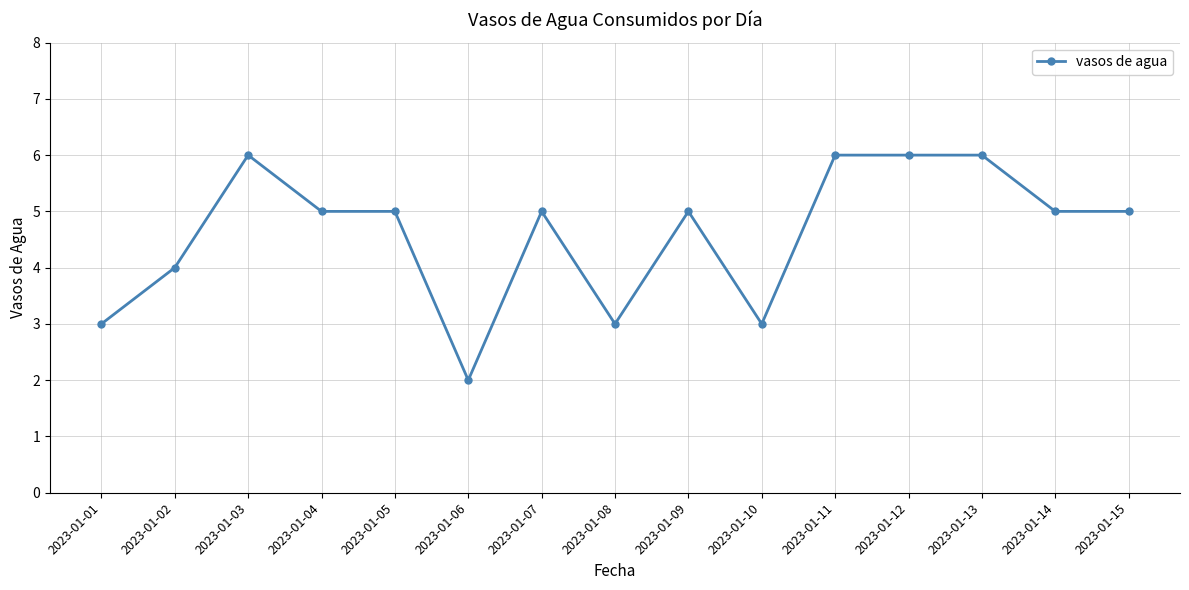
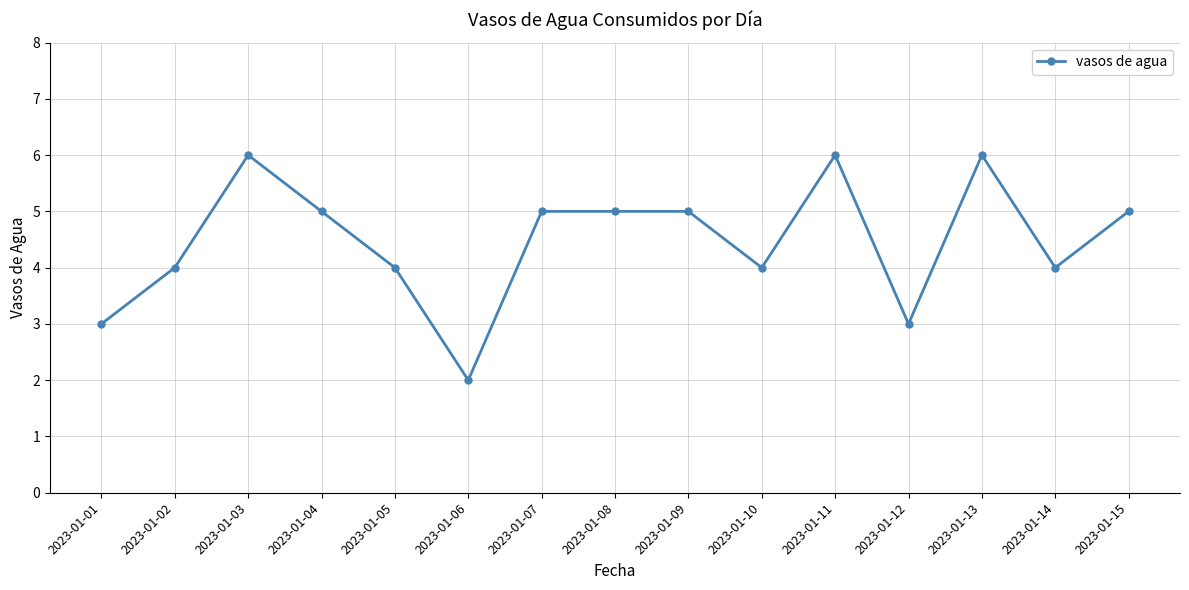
2023-01-05: 5 -> 4
2023-01-08: 3 -> 5
2023-01-10: 3 -> 4
2023-01-12: 6 -> 3
2023-01-14: 5 -> 4
